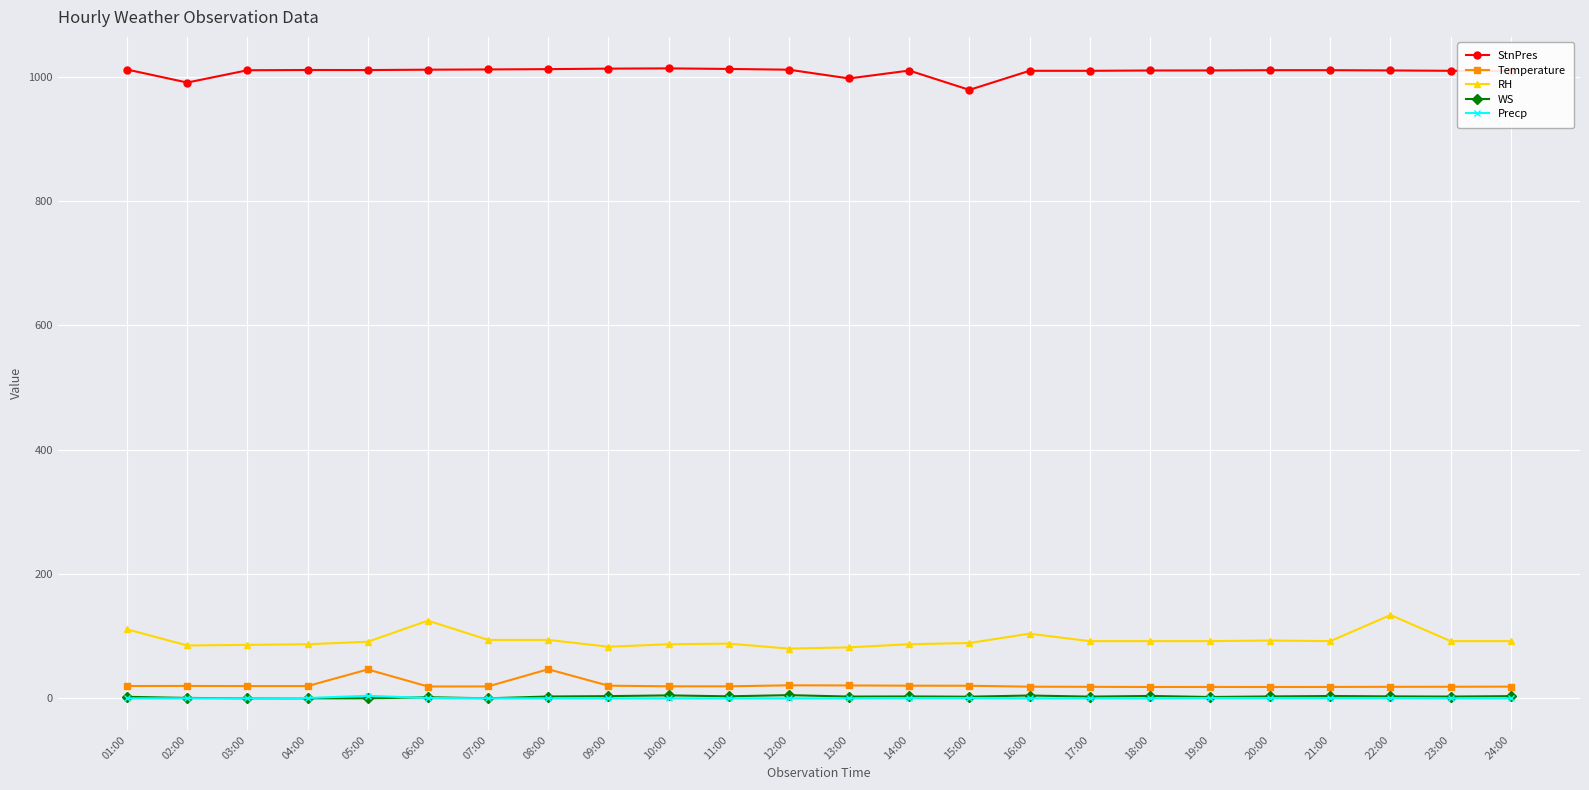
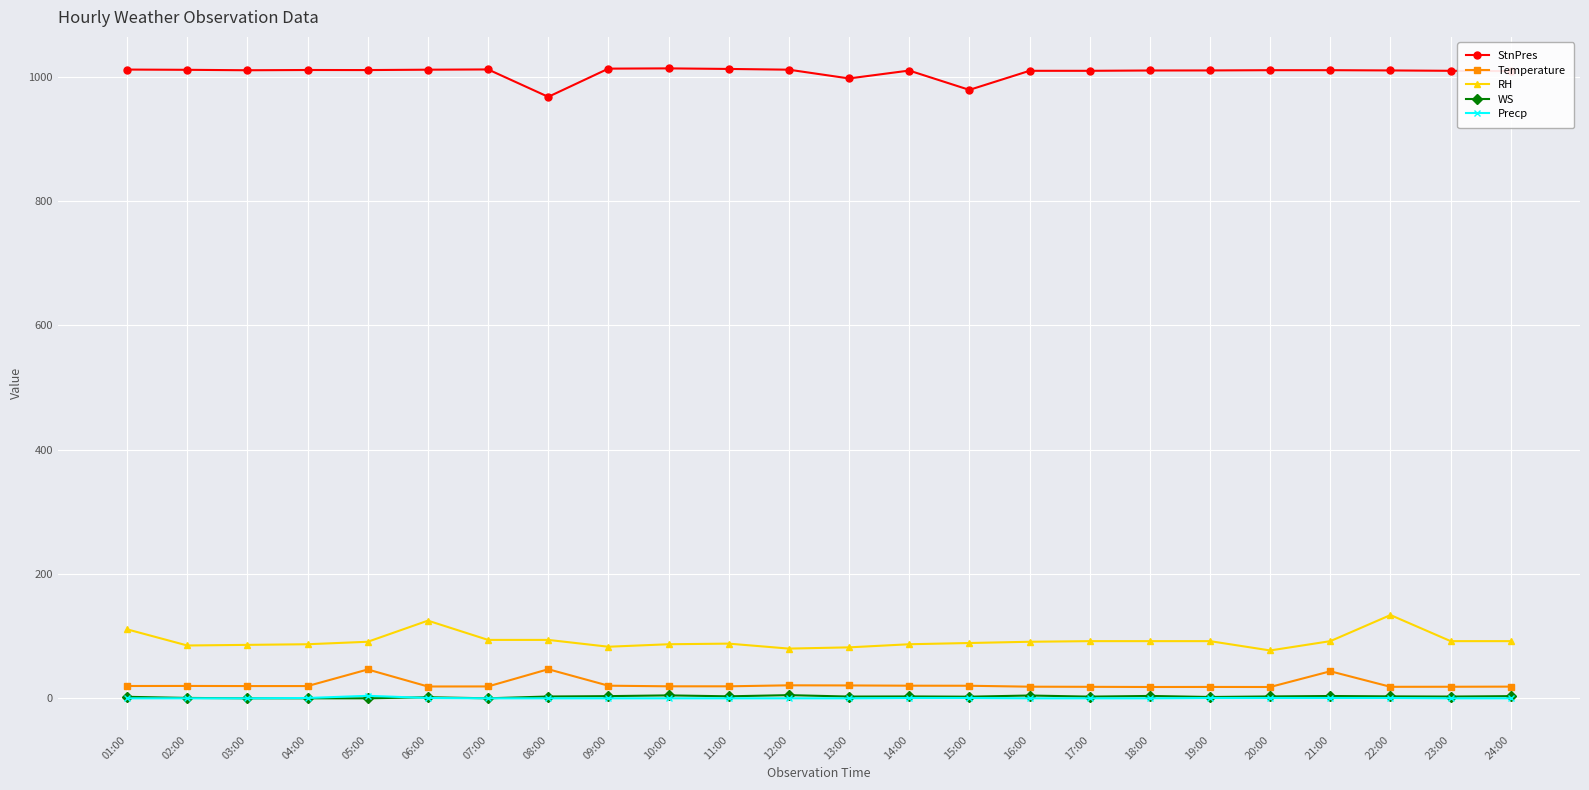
StnPres, 02:00: 990 -> 1010
StnPres, 08:00: 1010 -> 970
RH, 16:00: 100 -> 90
RH, 20:00: 90 -> 80
Temperature, 21:00: 20 -> 40
